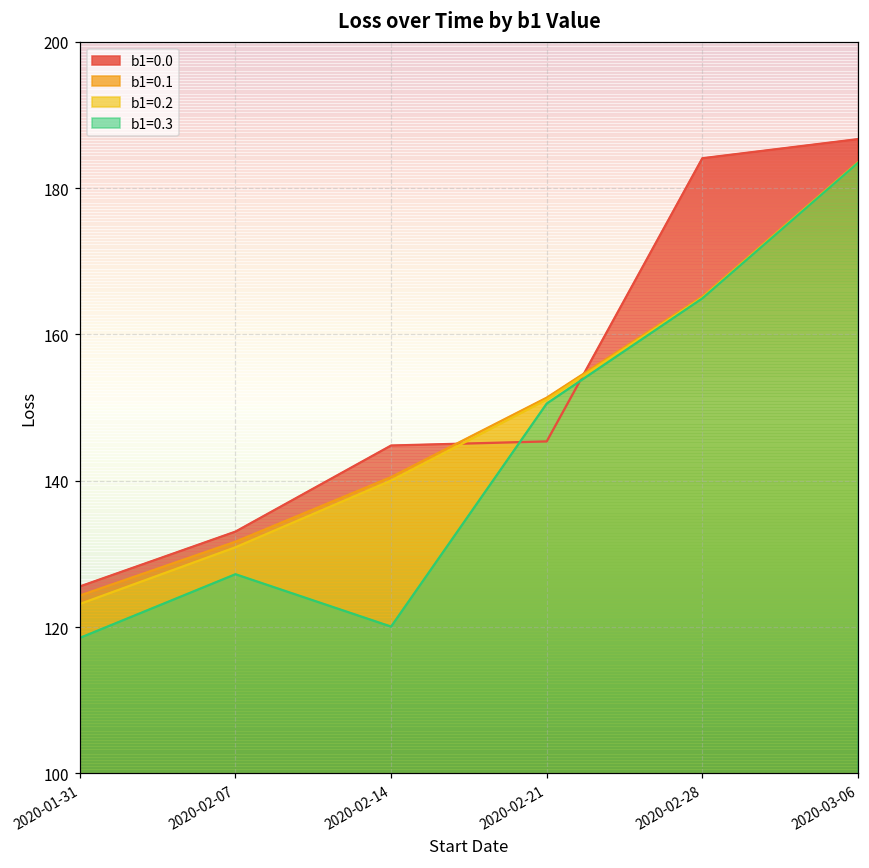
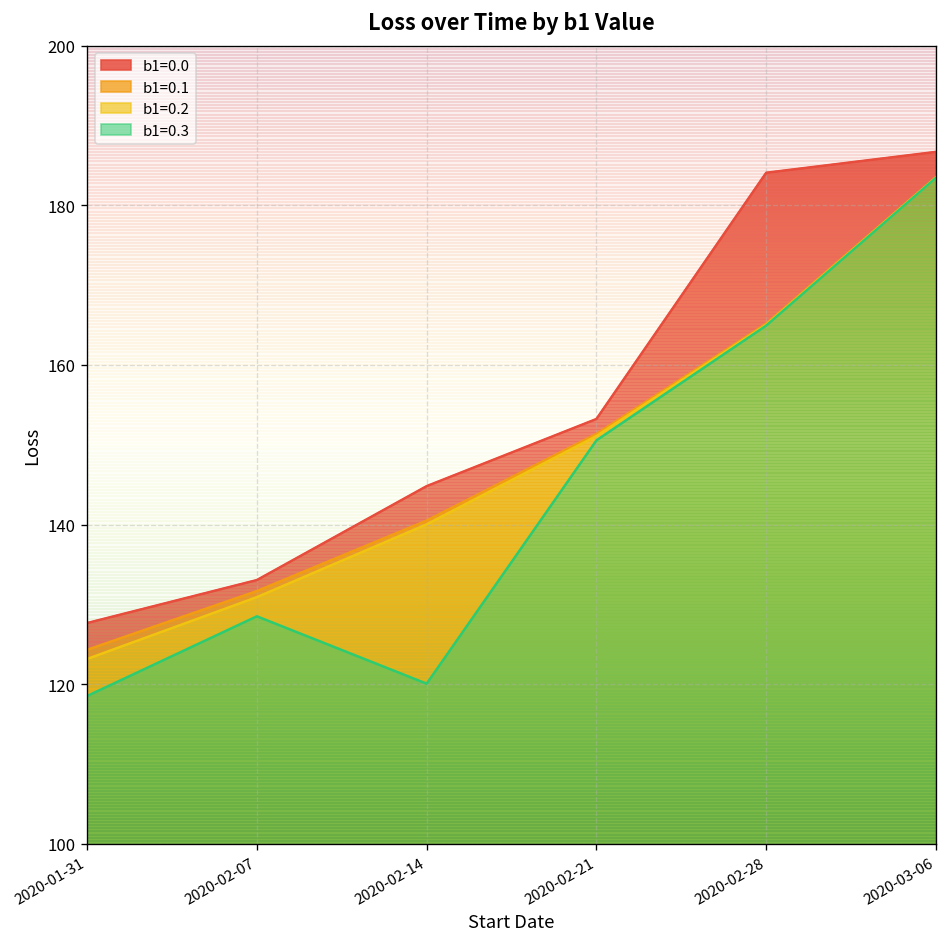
b1=0.0, 2020-01-31: 126 -> 128
b1=0.3, 2020-02-07: 127 -> 129
b1=0.0, 2020-02-21: 145 -> 153
